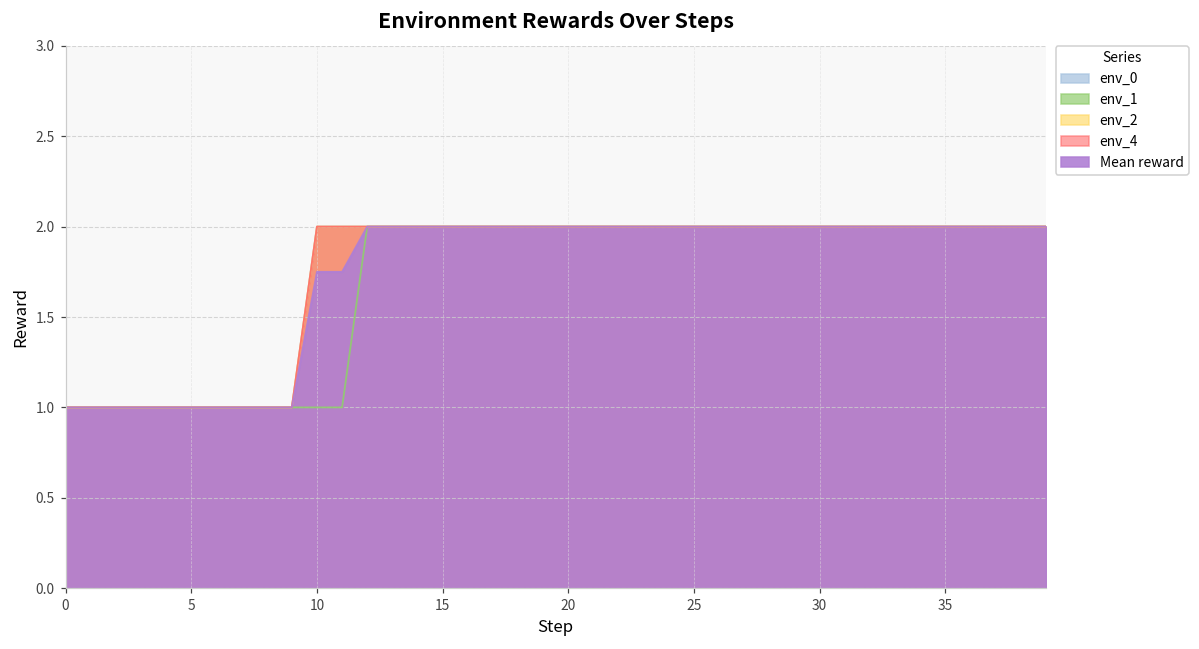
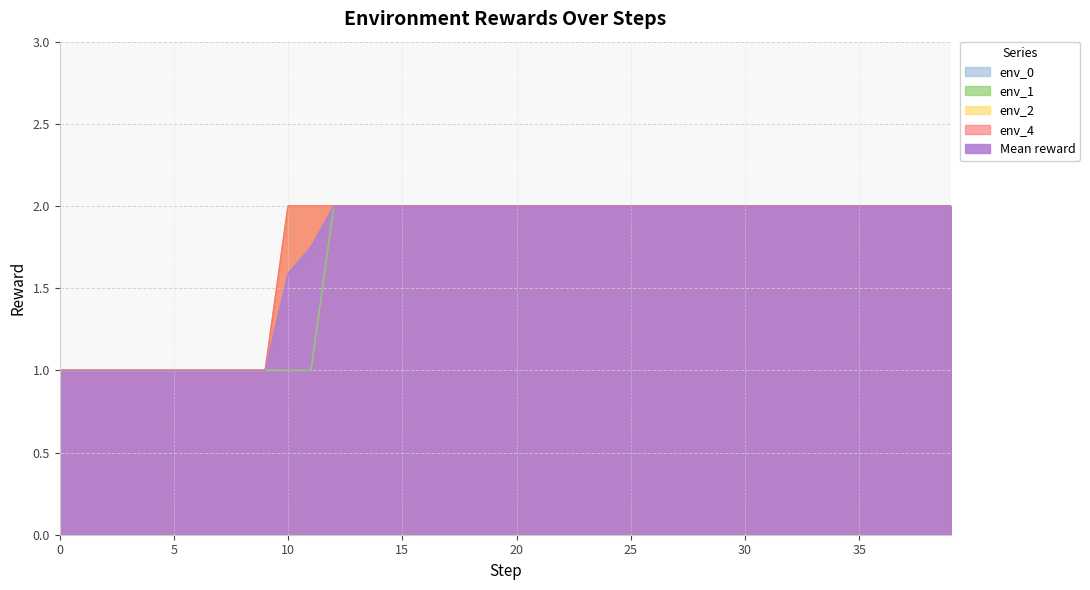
Mean reward, 10: 1.75 -> 1.59
